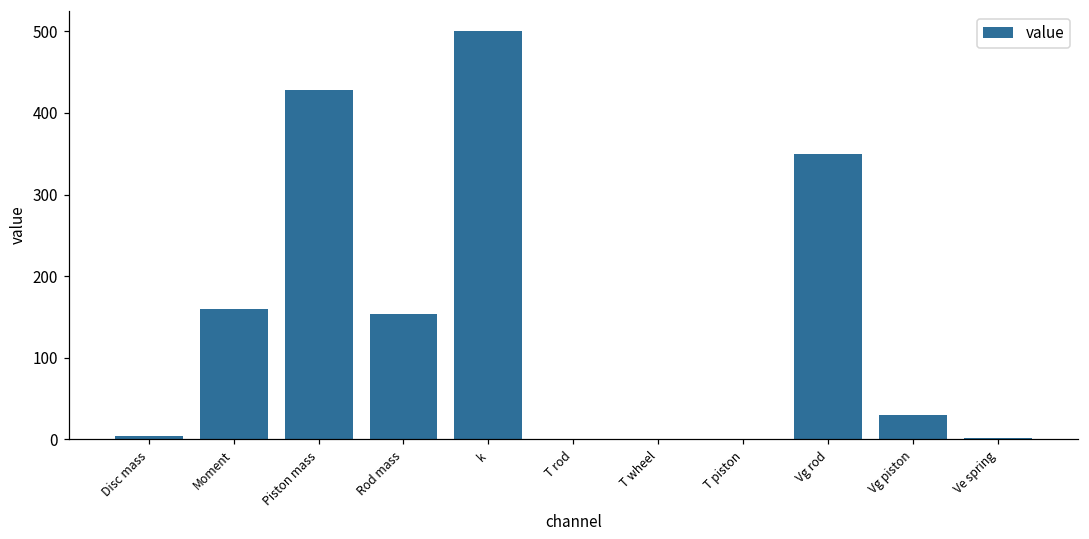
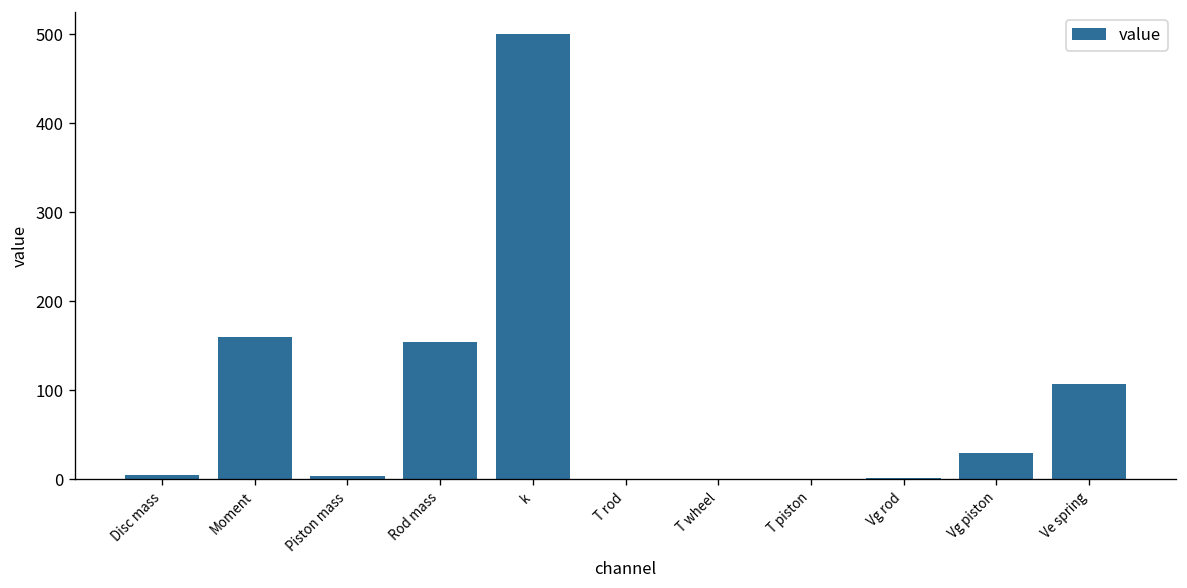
Piston mass: 430 -> 0
Vg rod: 350 -> 0
Ve spring: 0 -> 110
